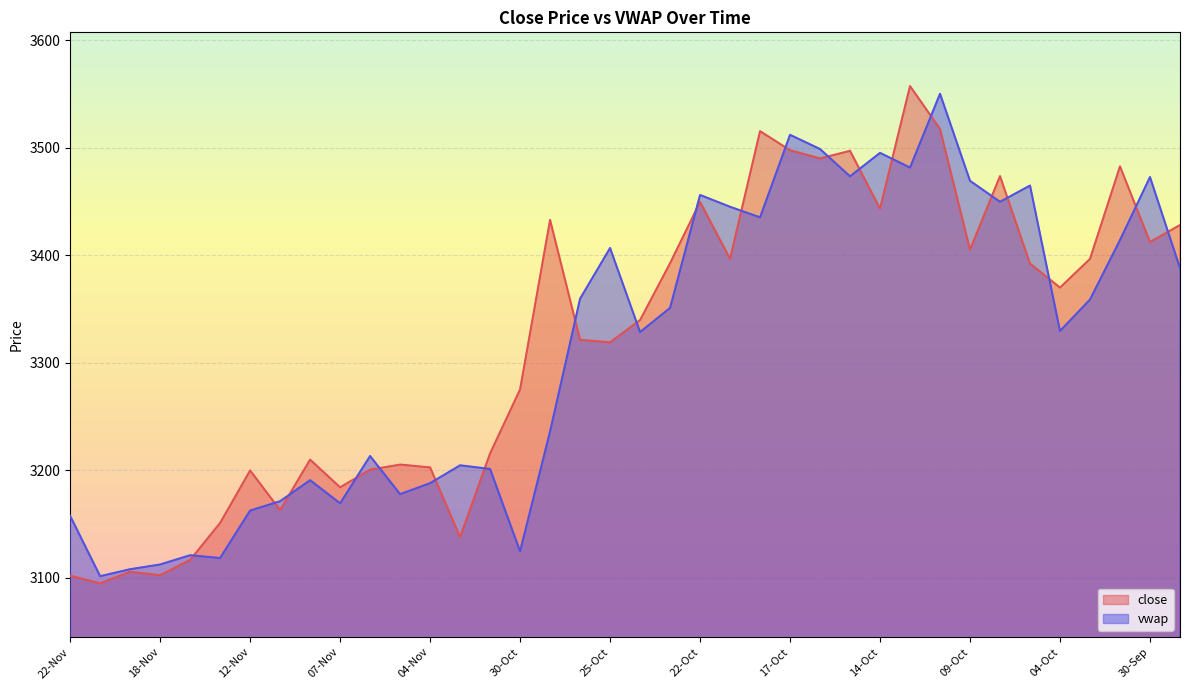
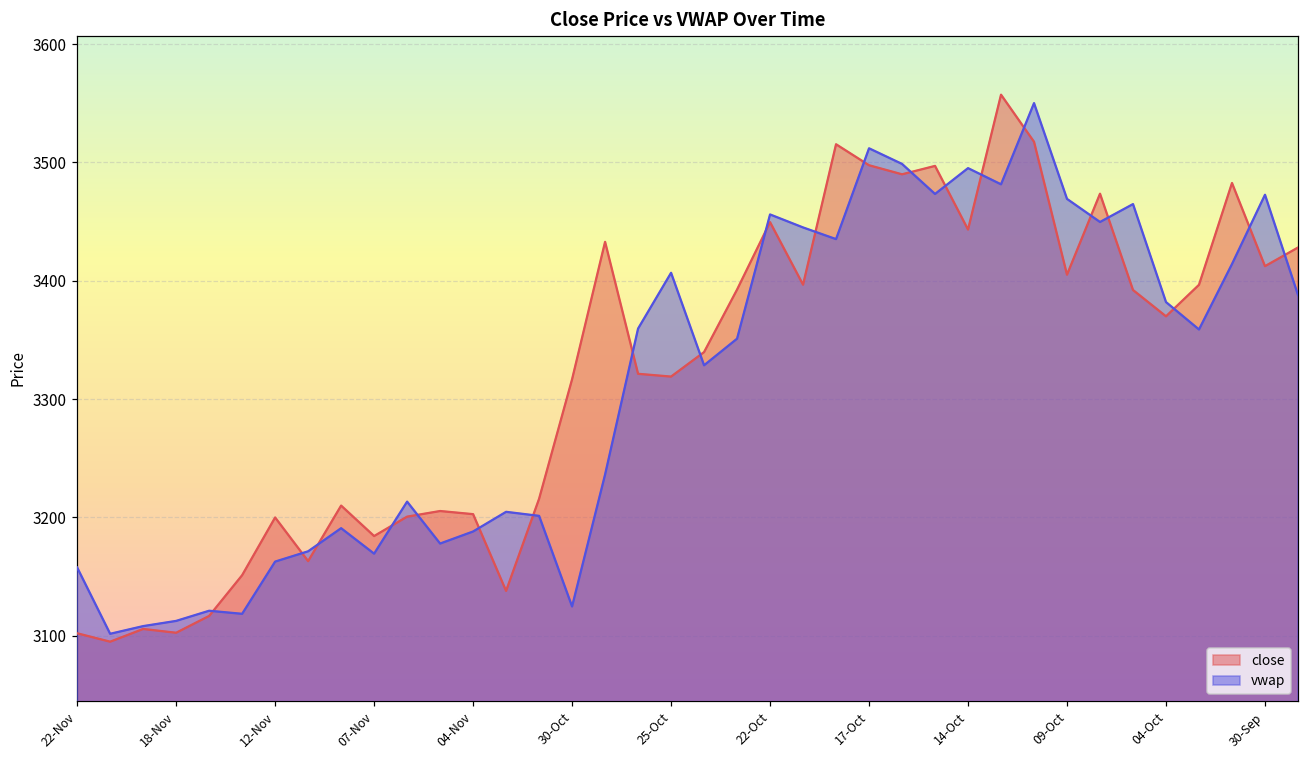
close, 30-Oct: 3275 -> 3317
vwap, 04-Oct: 3330 -> 3382
